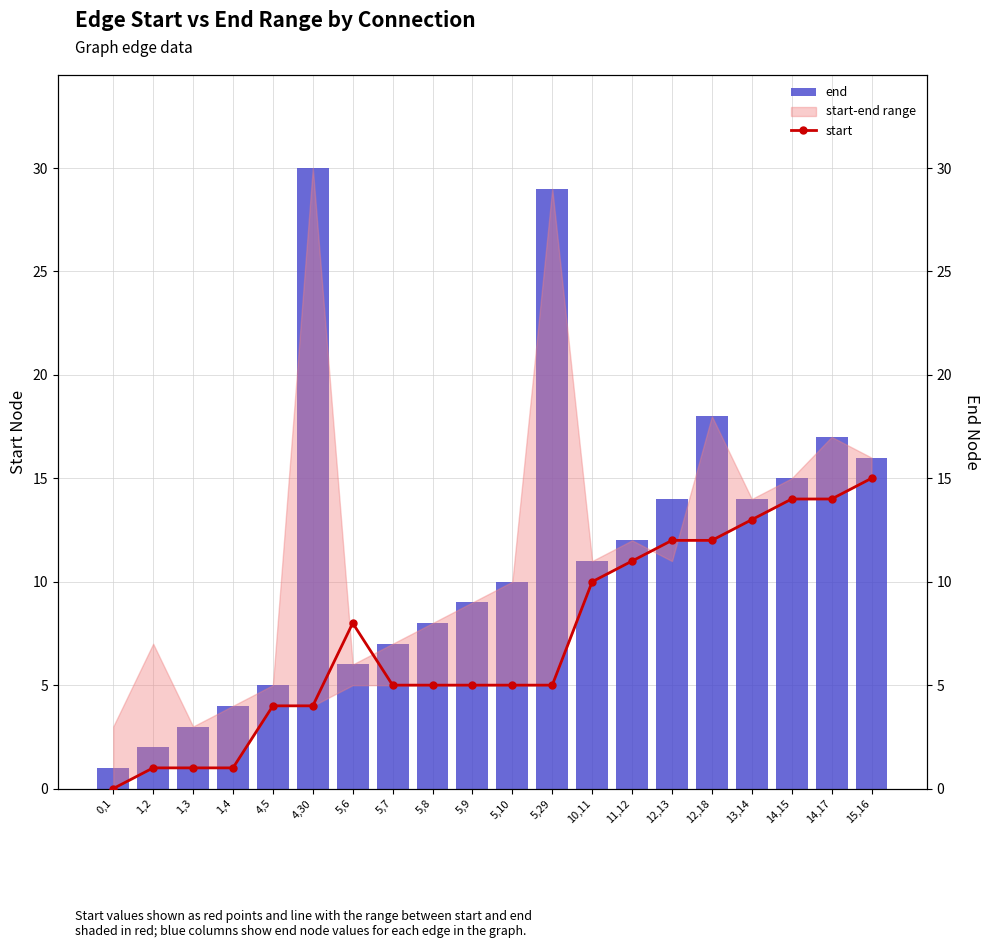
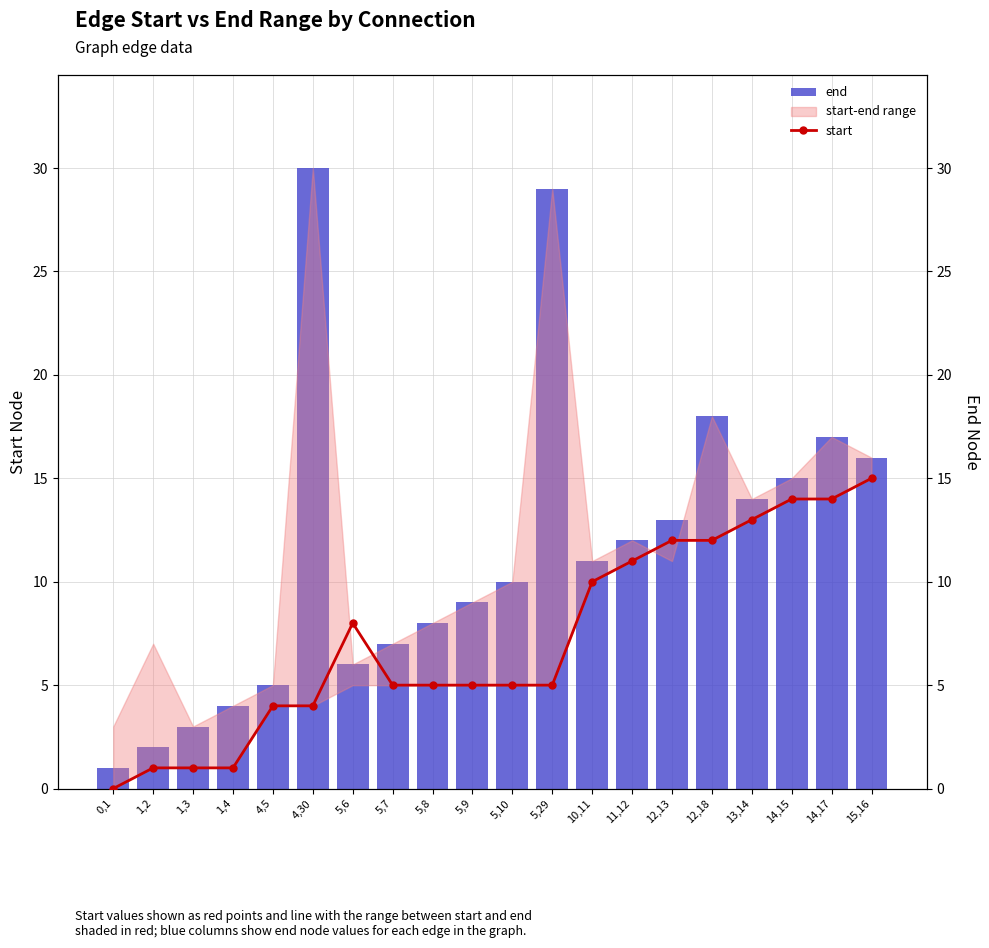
end, 12,13: 14 -> 13
